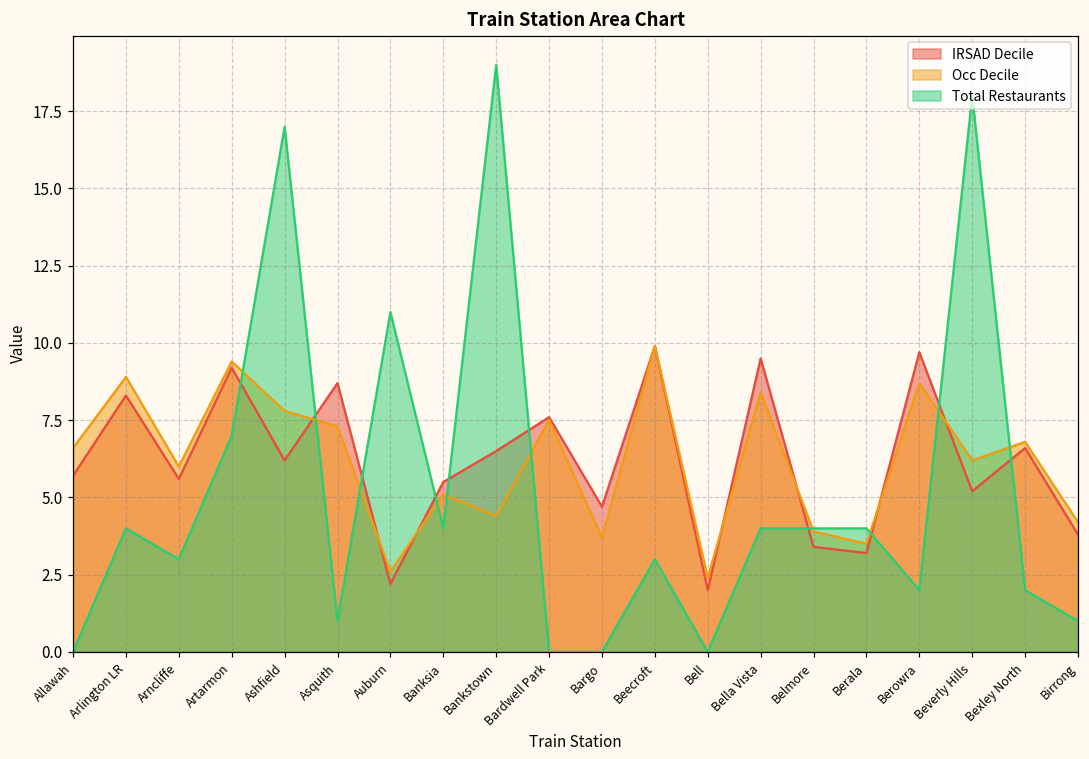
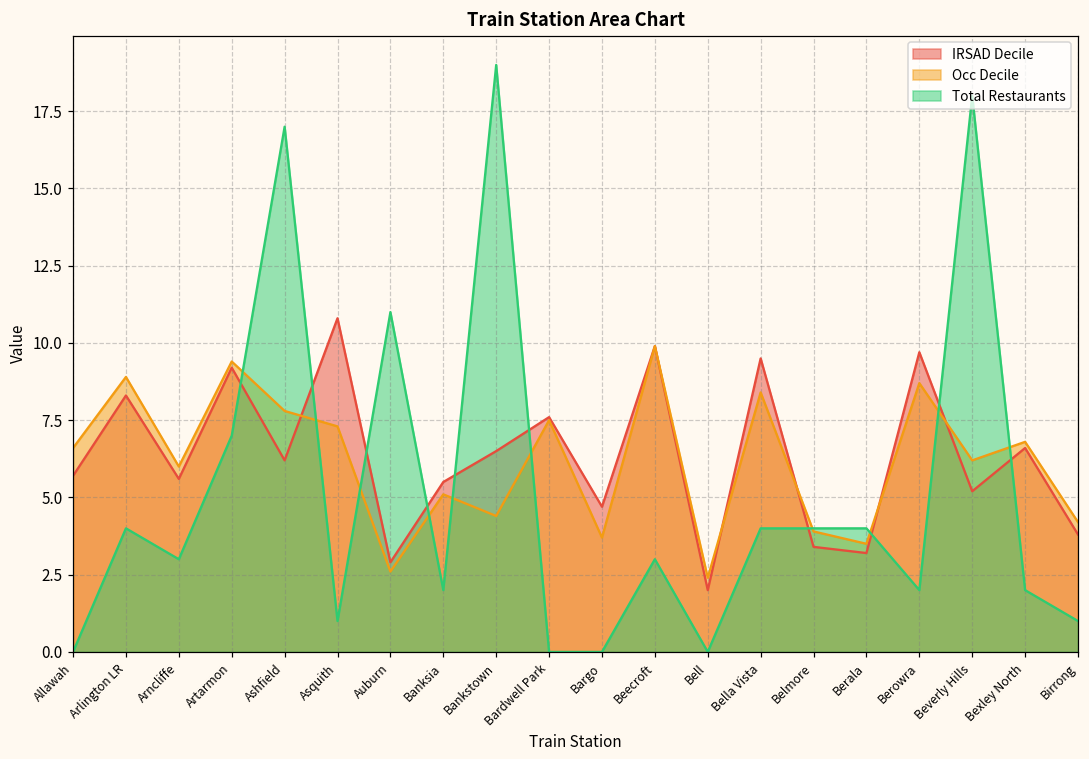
IRSAD Decile, Asquith: 8.7 -> 10.8
IRSAD Decile, Auburn: 2.2 -> 2.9
Total Restaurants, Banksia: 4 -> 2
